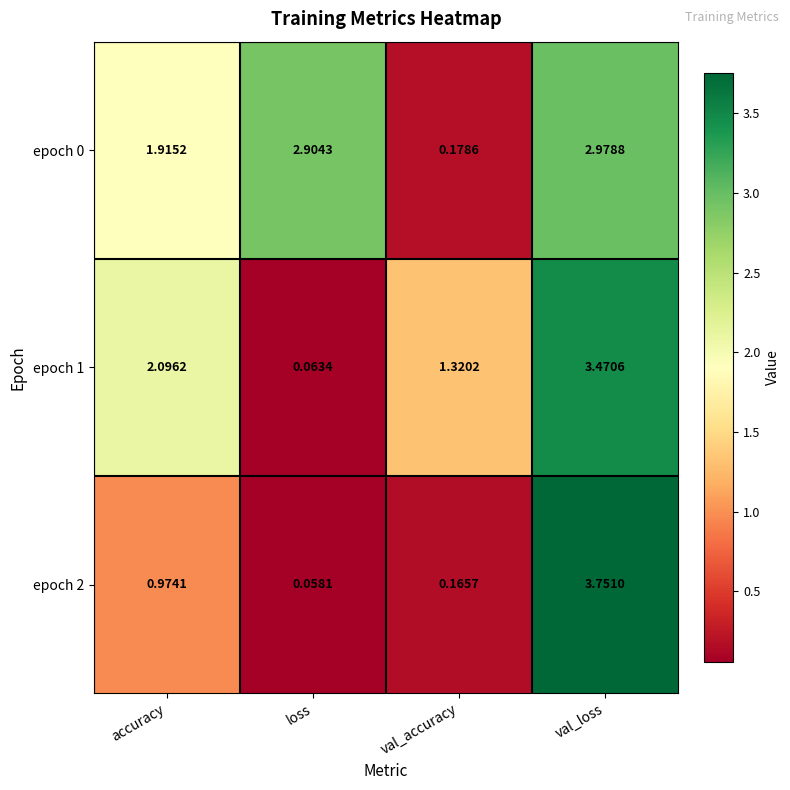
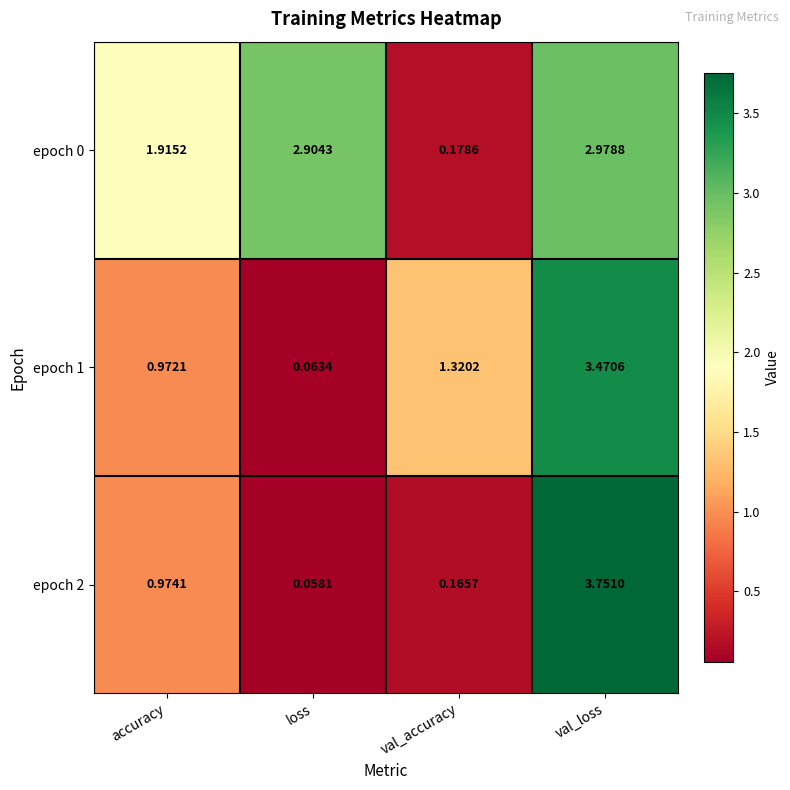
epoch 1, accuracy: 2.0962 -> 0.9721
